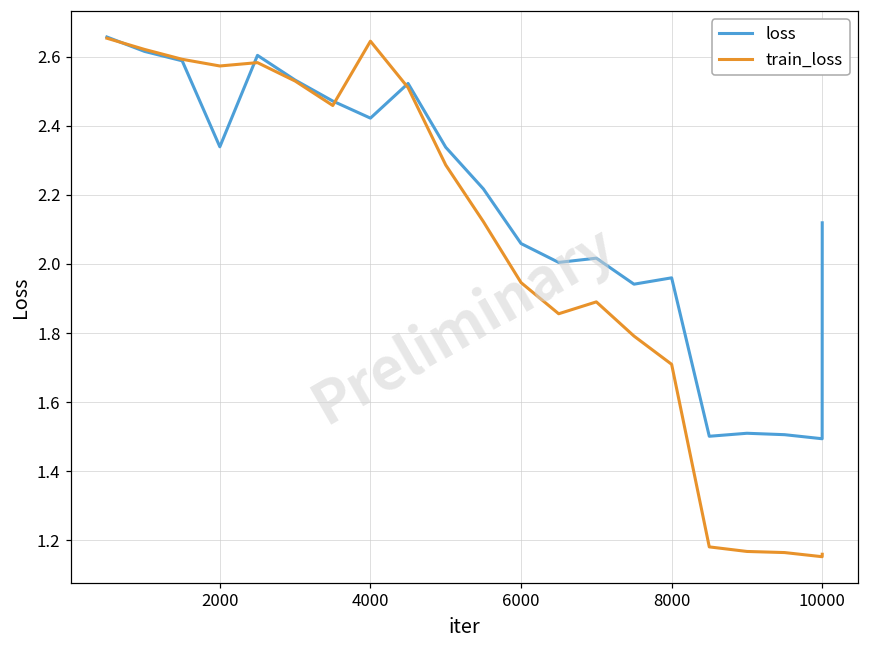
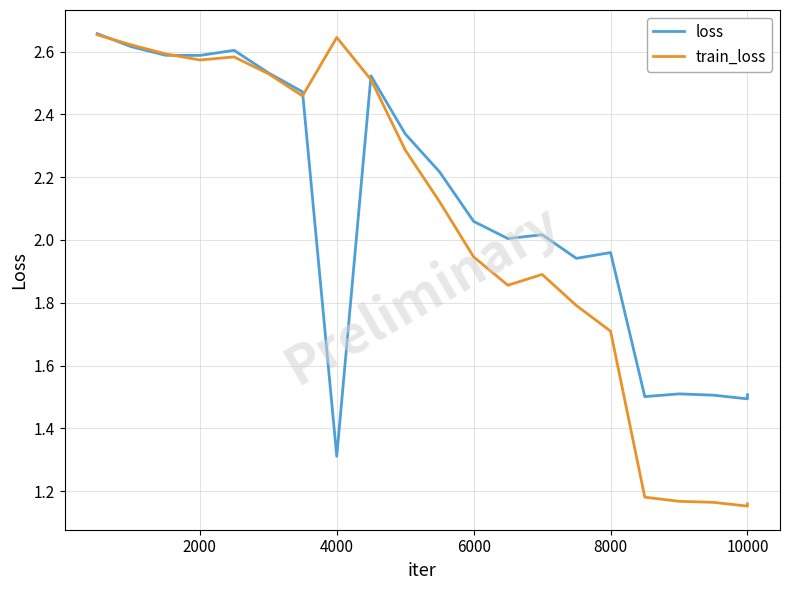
loss, 2000: 2.34 -> 2.59
loss, 4000: 2.42 -> 1.31
loss, 10000: 2.12 -> 1.51
